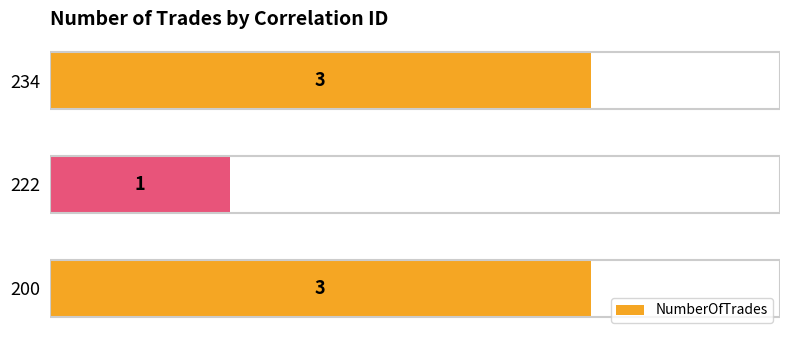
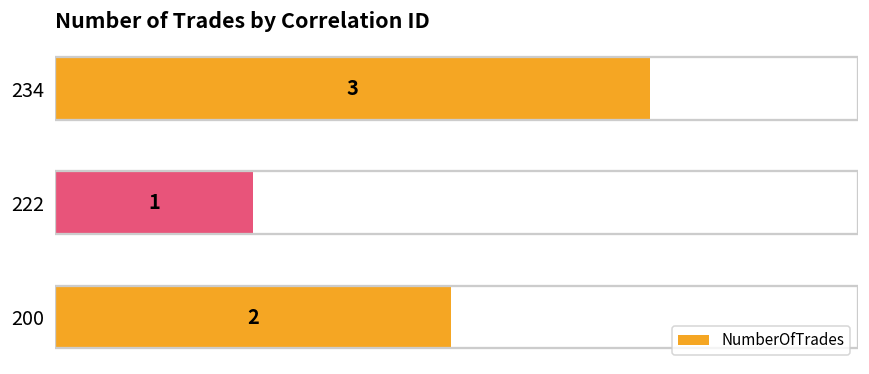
200: 3 -> 2
